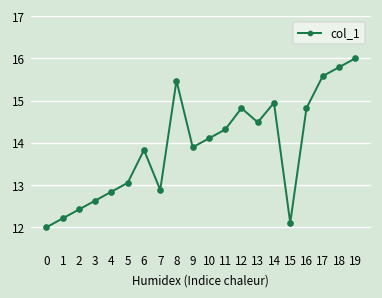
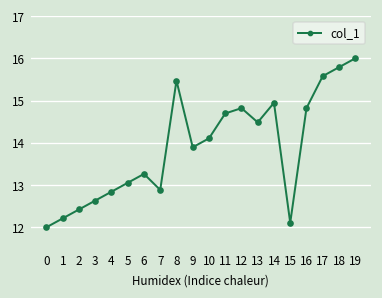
6: 13.8 -> 13.3
11: 14.3 -> 14.7
